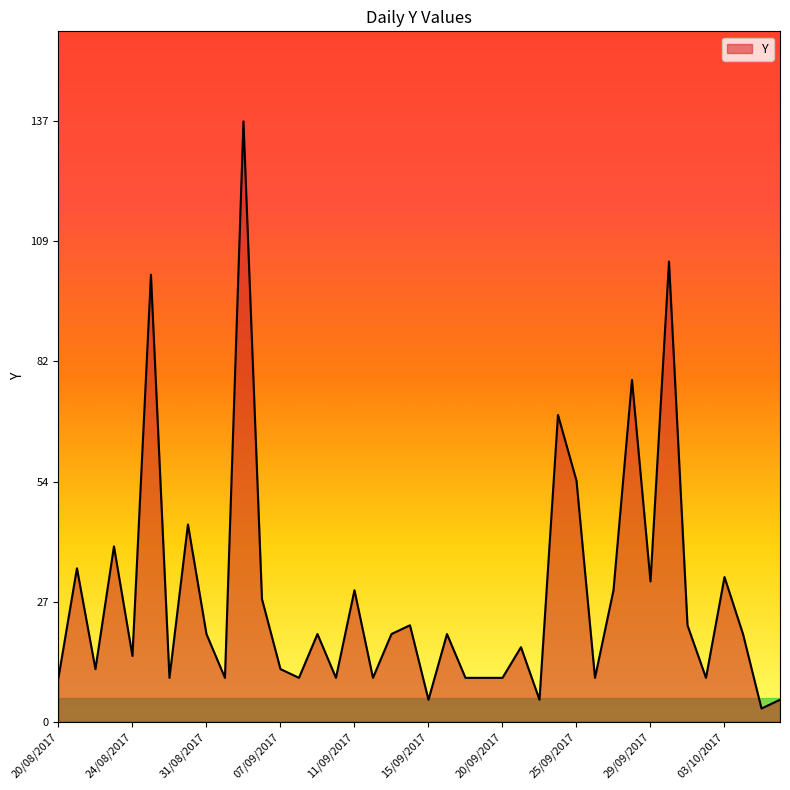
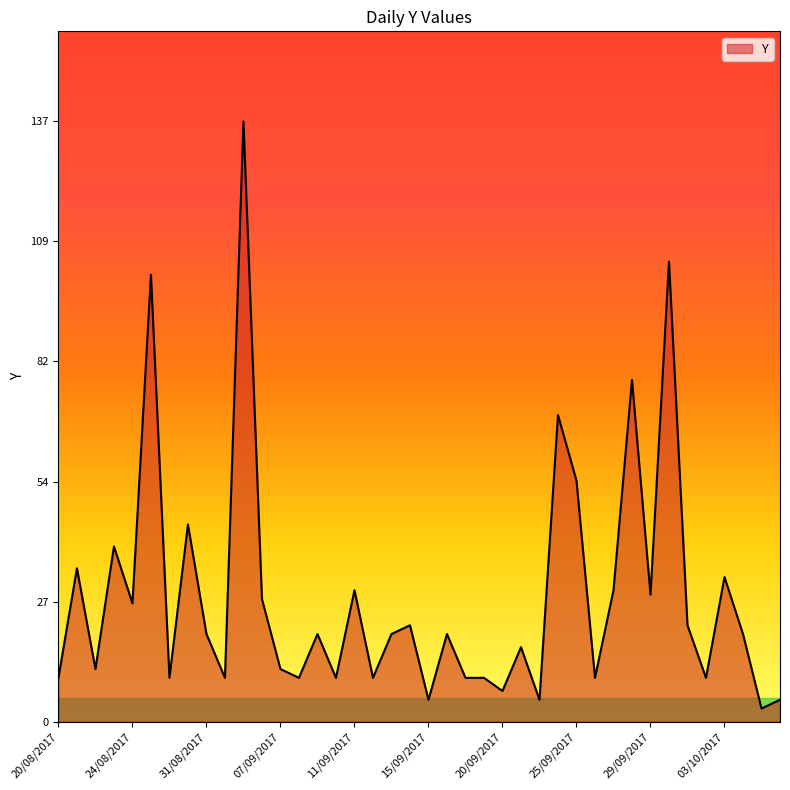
24/08/2017: 15 -> 27
20/09/2017: 10 -> 7
29/09/2017: 32 -> 29
